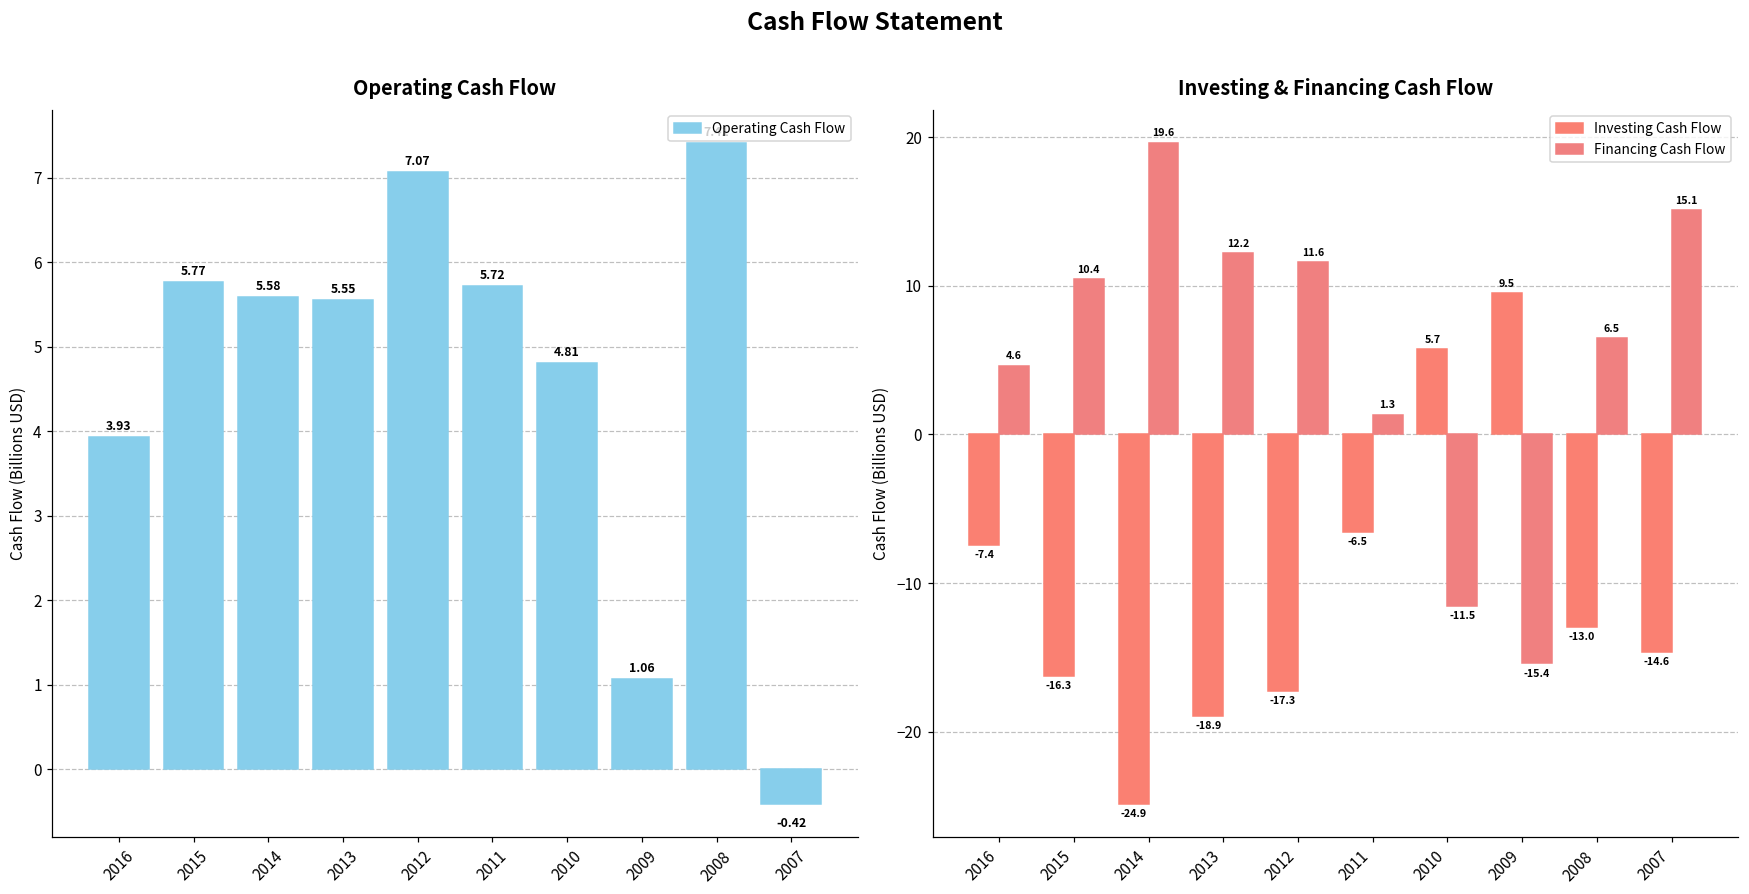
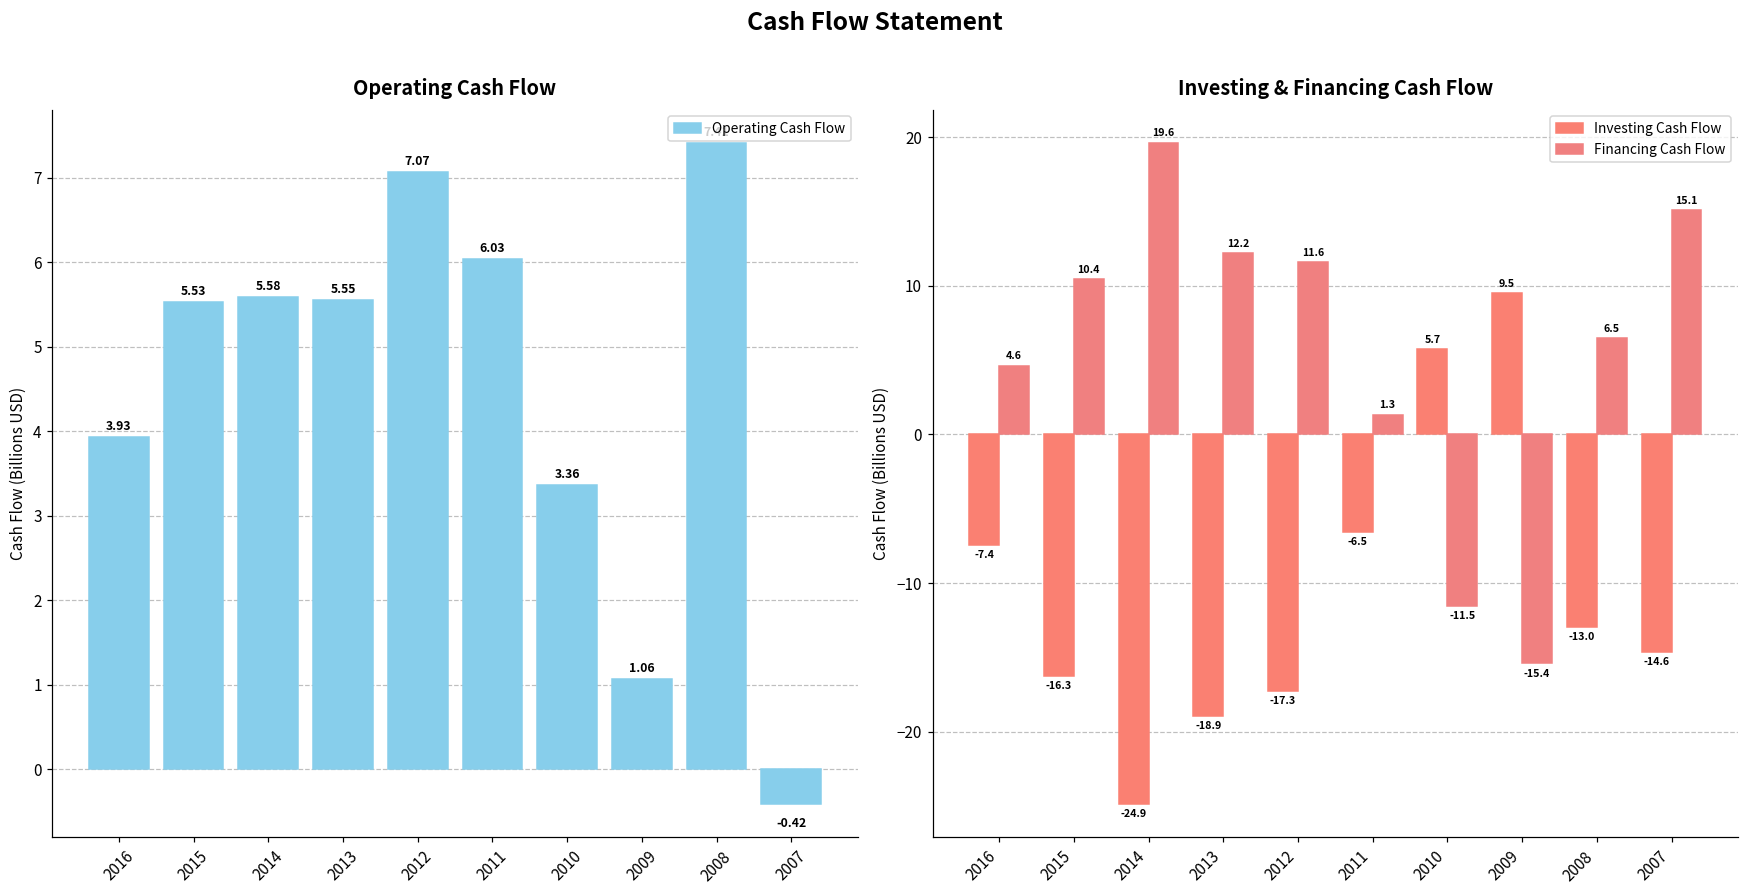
Operating Cash Flow, 2015: 5.77 -> 5.53
Operating Cash Flow, 2011: 5.72 -> 6.03
Operating Cash Flow, 2010: 4.81 -> 3.36
